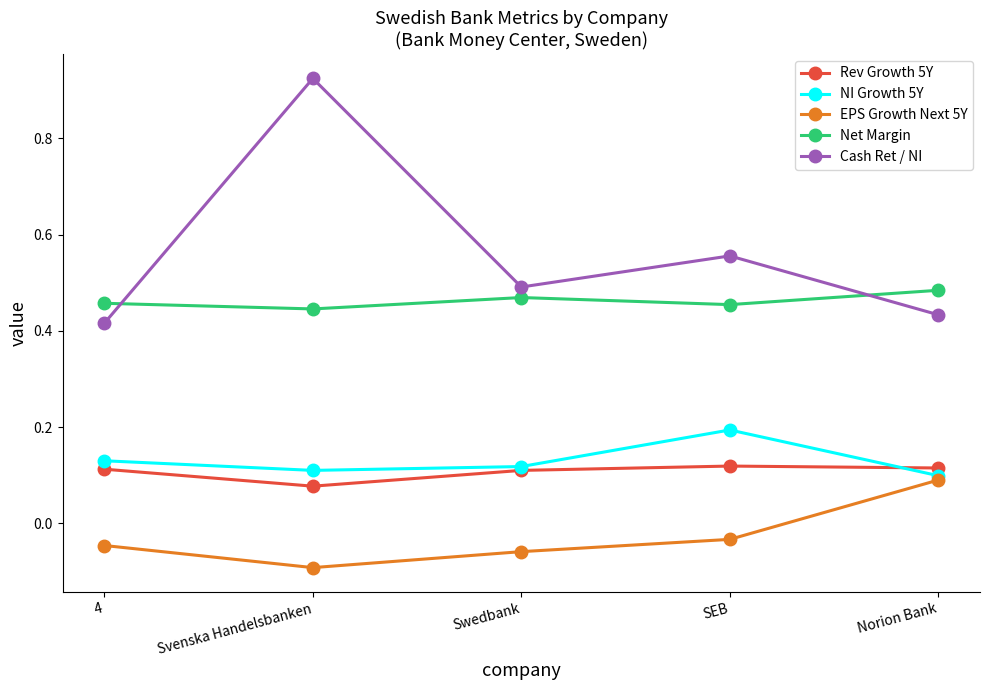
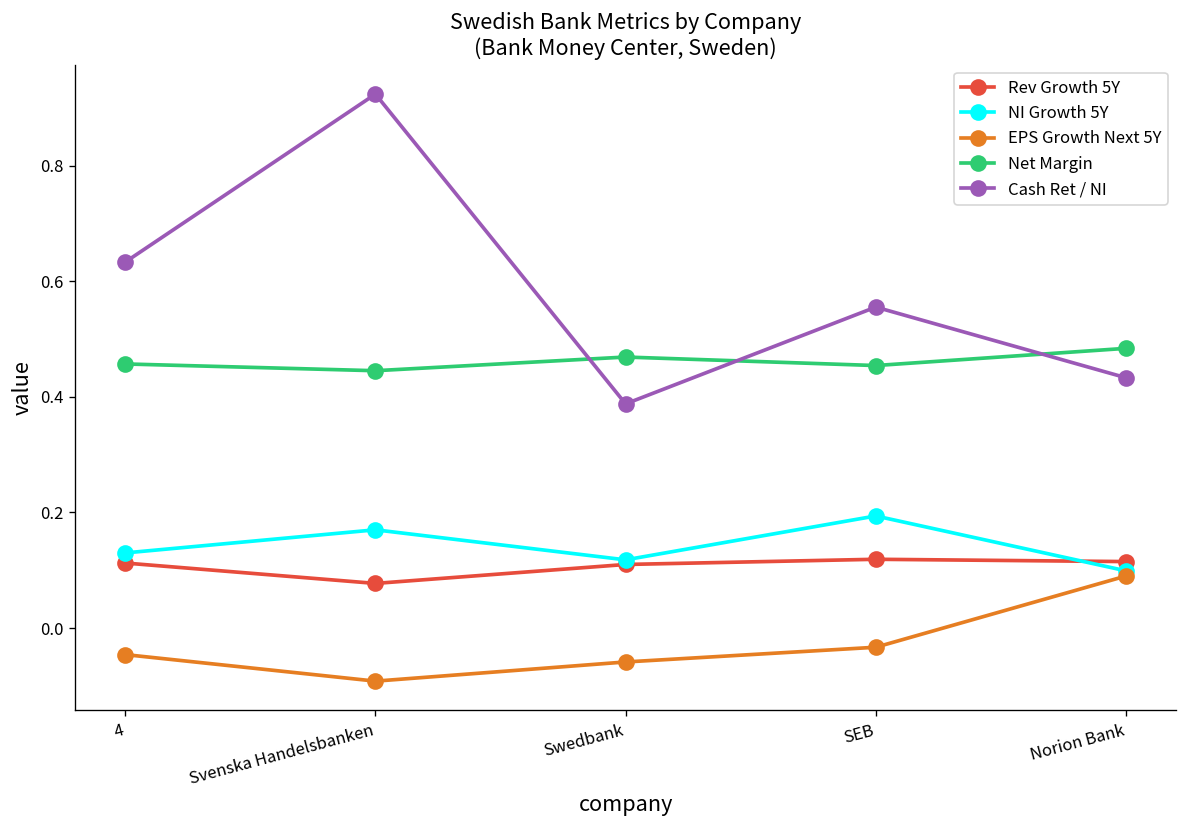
Cash Ret / NI, 4: 0.42 -> 0.63
NI Growth 5Y, Svenska Handelsbanken: 0.11 -> 0.17
Cash Ret / NI, Swedbank: 0.49 -> 0.39
